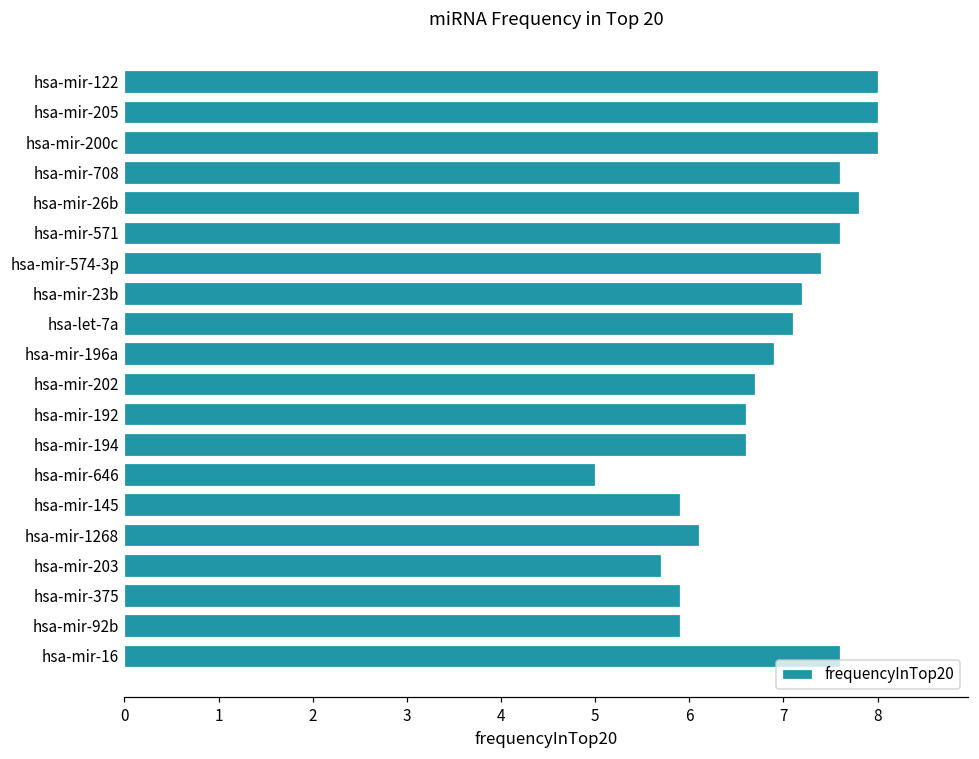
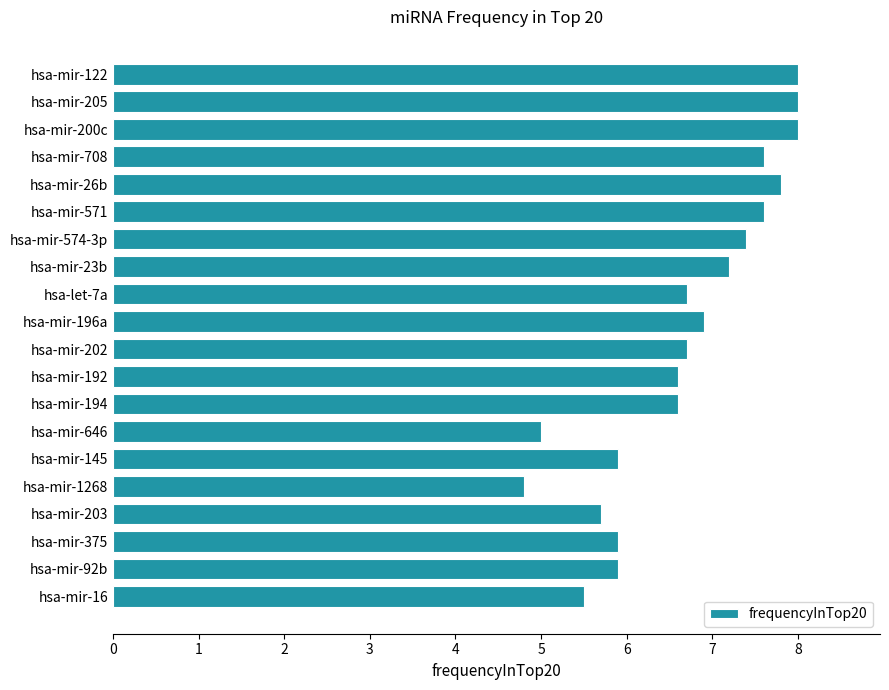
hsa-let-7a: 7.1 -> 6.7
hsa-mir-1268: 6.1 -> 4.8
hsa-mir-16: 7.6 -> 5.5
